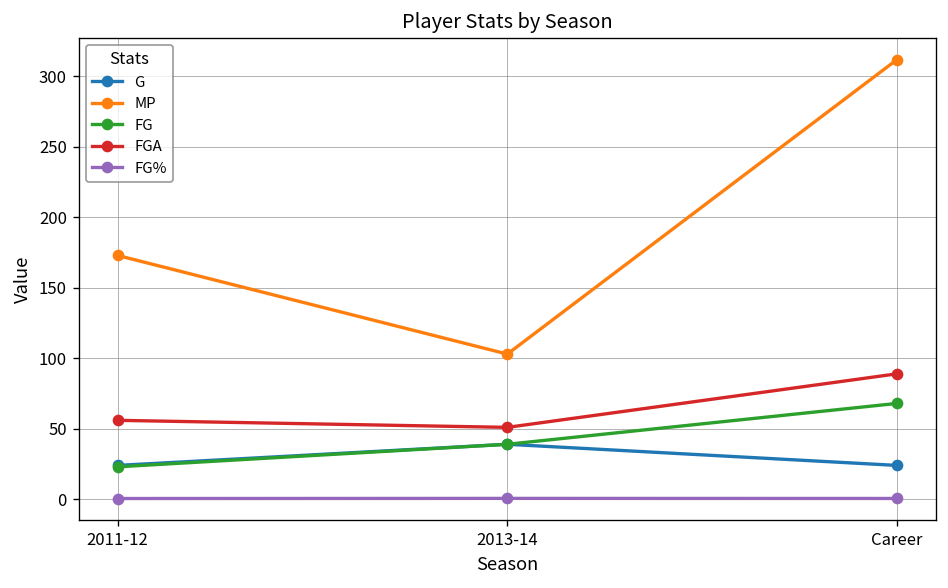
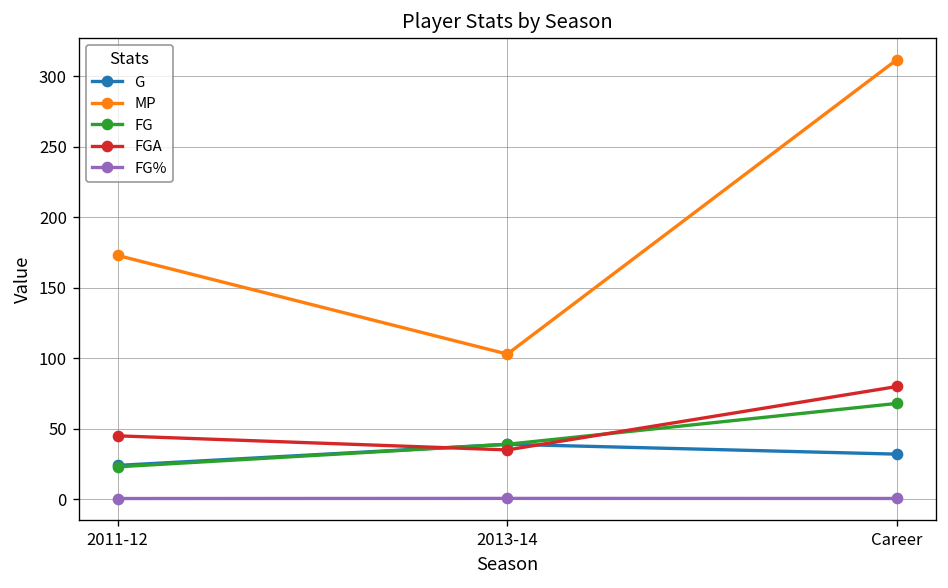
FGA, 2011-12: 56 -> 45
FGA, 2013-14: 51 -> 35
G, Career: 24 -> 32
FGA, Career: 89 -> 80
